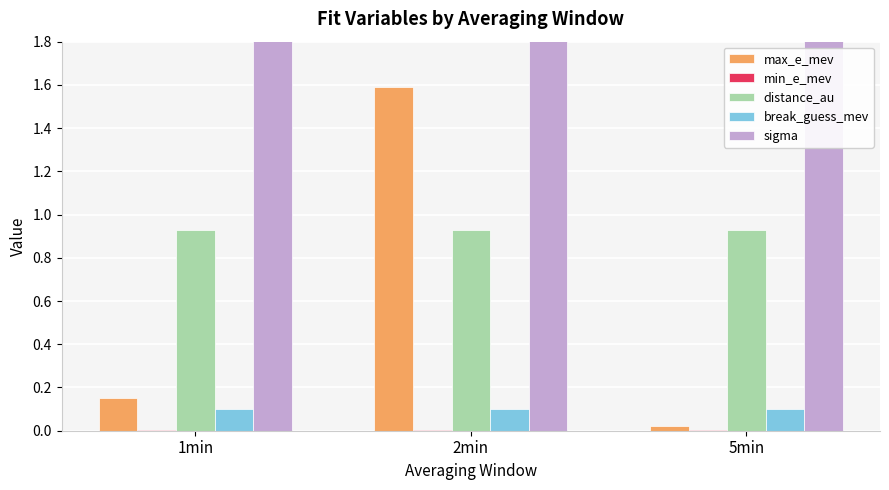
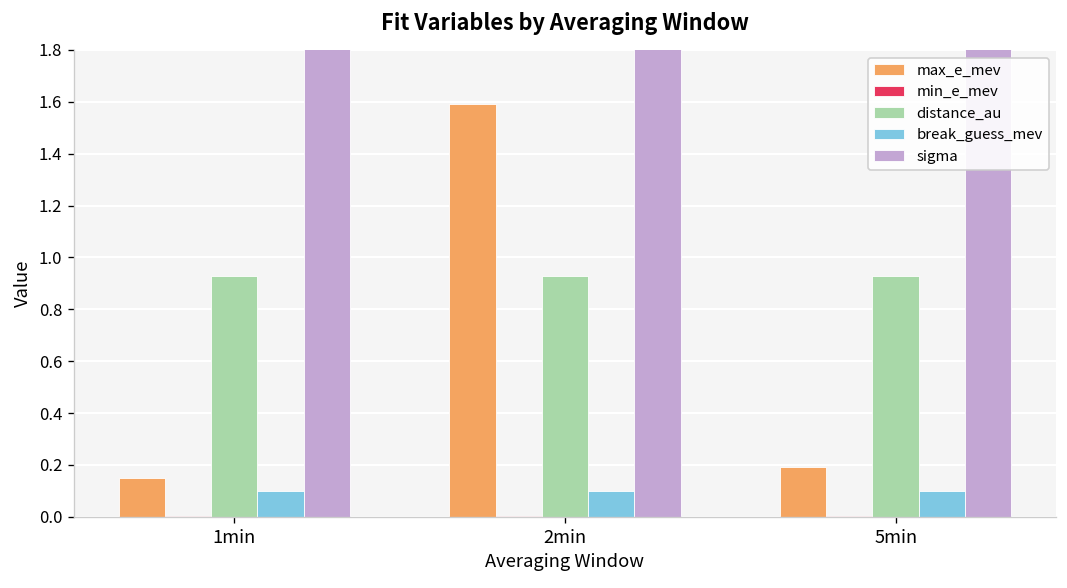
max_e_mev, 5min: 0.02 -> 0.19
